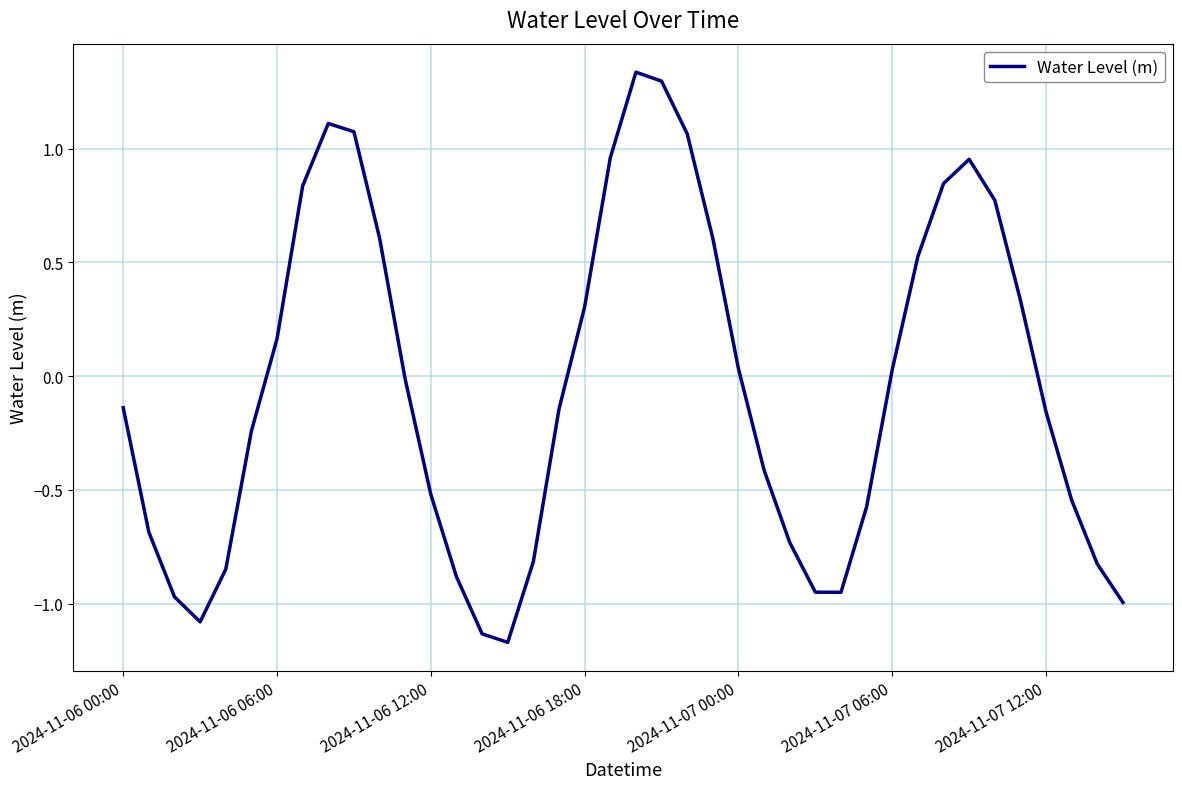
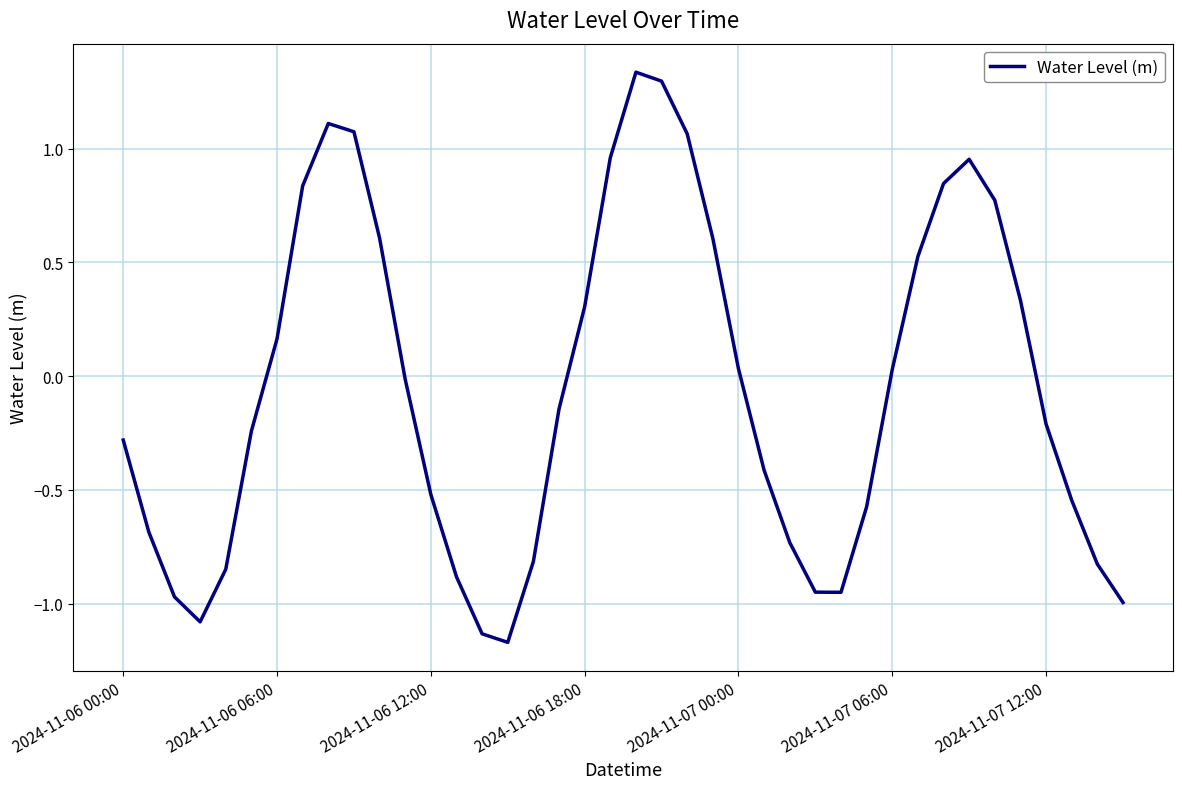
2024-11-06 00:00: -0.14 -> -0.28
2024-11-07 12:00: -0.16 -> -0.21
